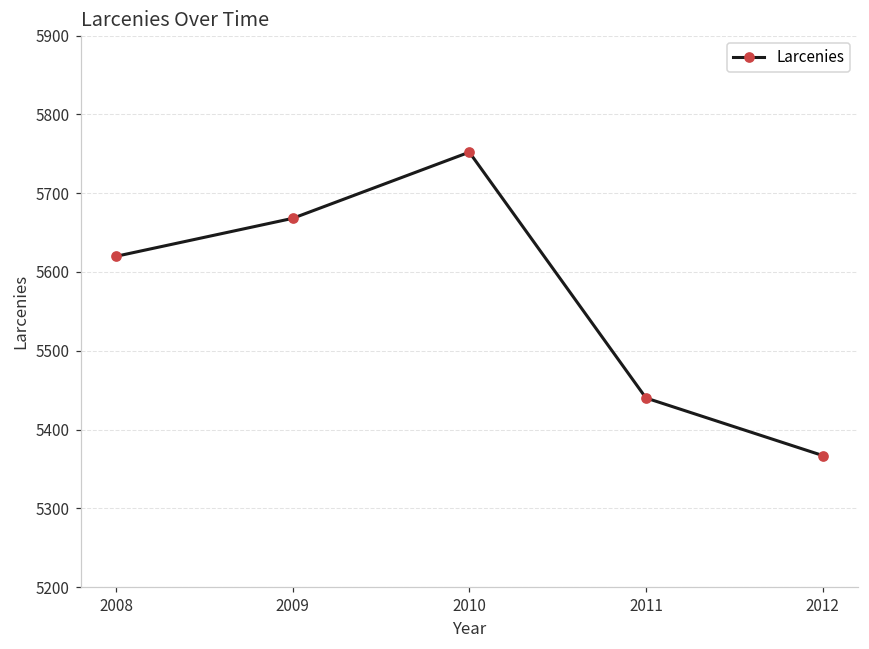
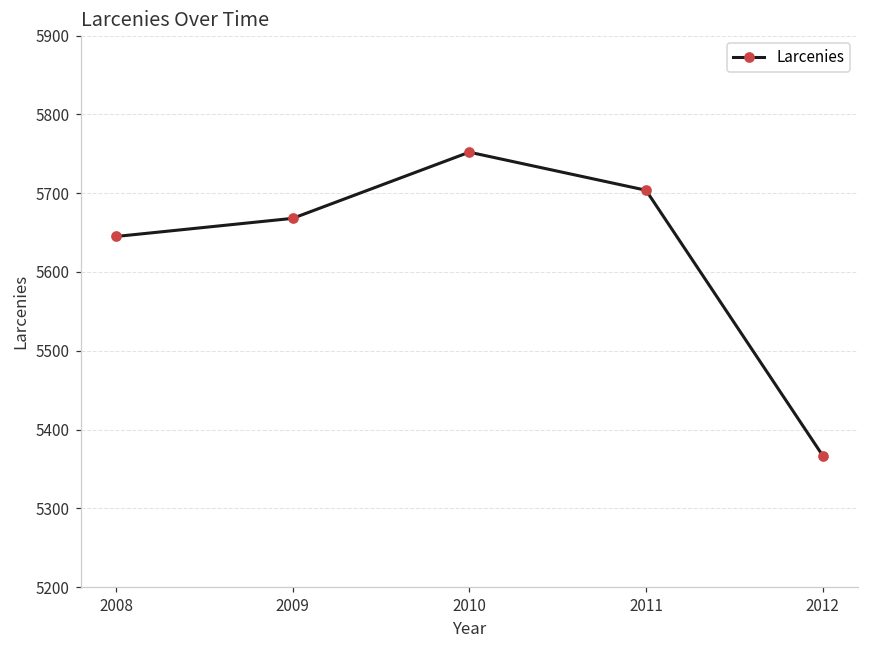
2008: 5620 -> 5650
2011: 5440 -> 5700
